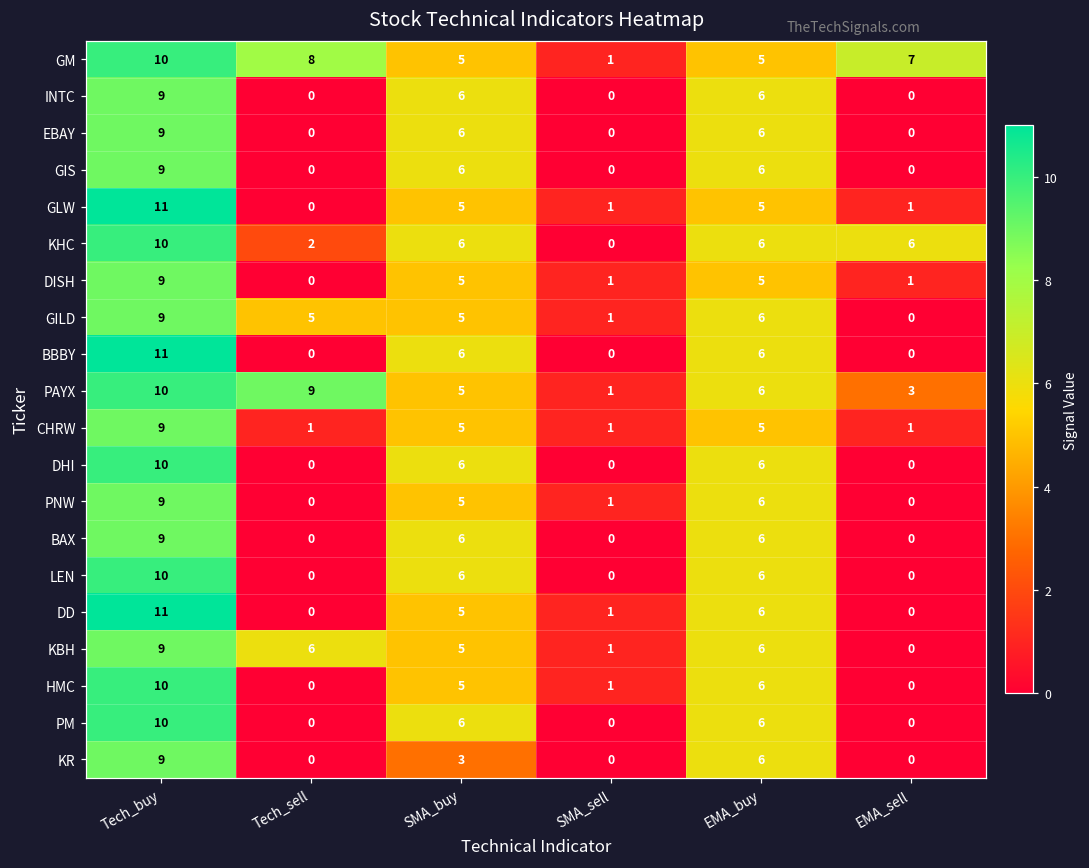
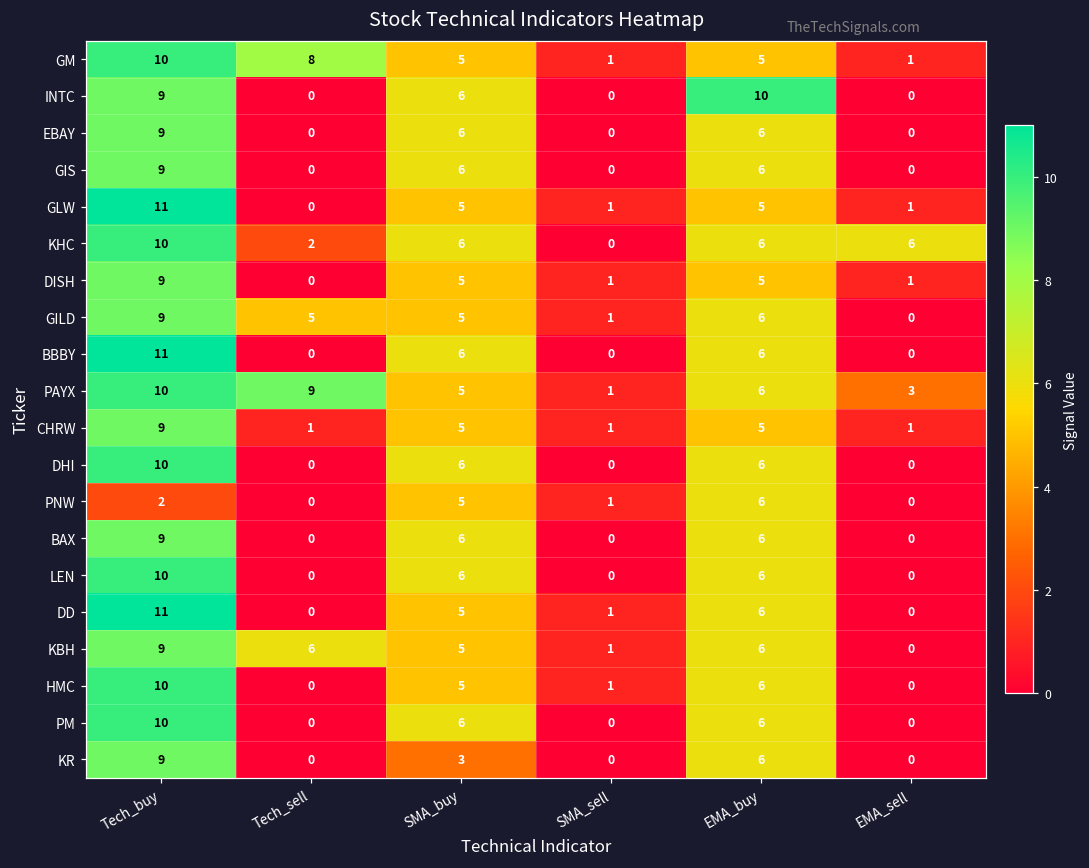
GM, EMA_sell: 7 -> 1
INTC, EMA_buy: 6 -> 10
PNW, Tech_buy: 9 -> 2
